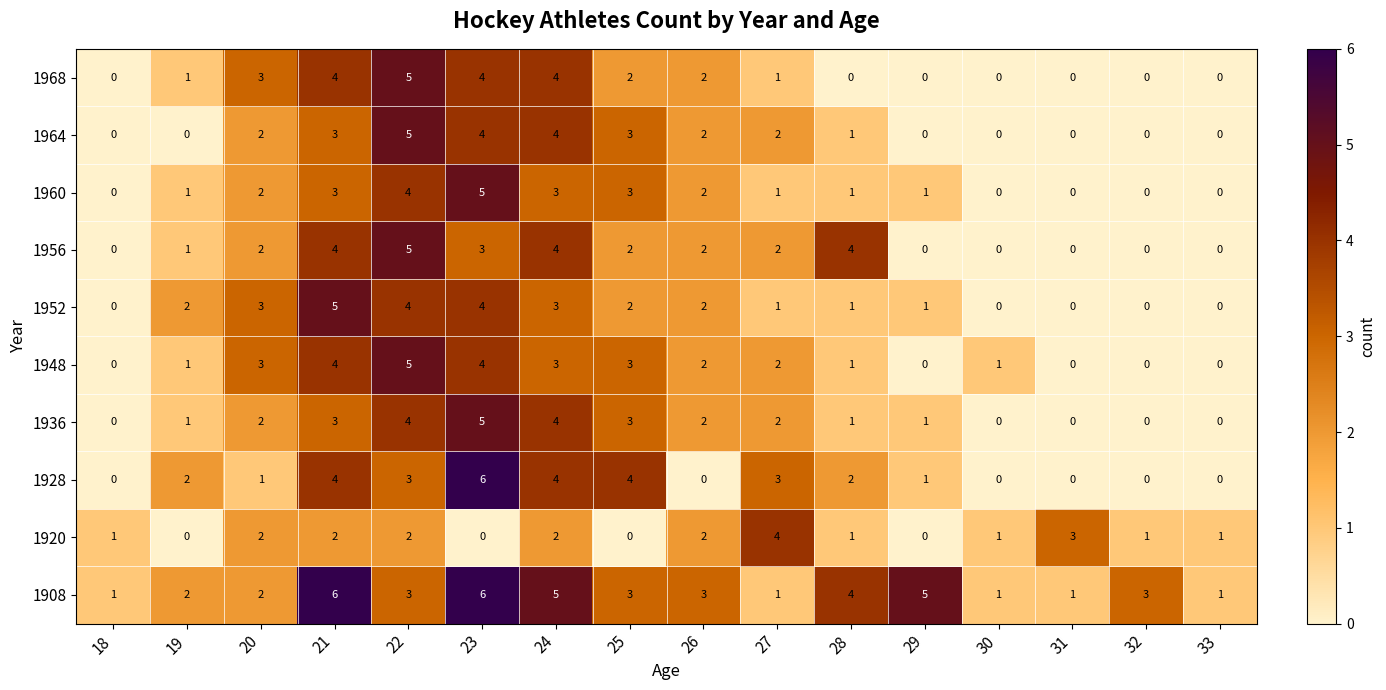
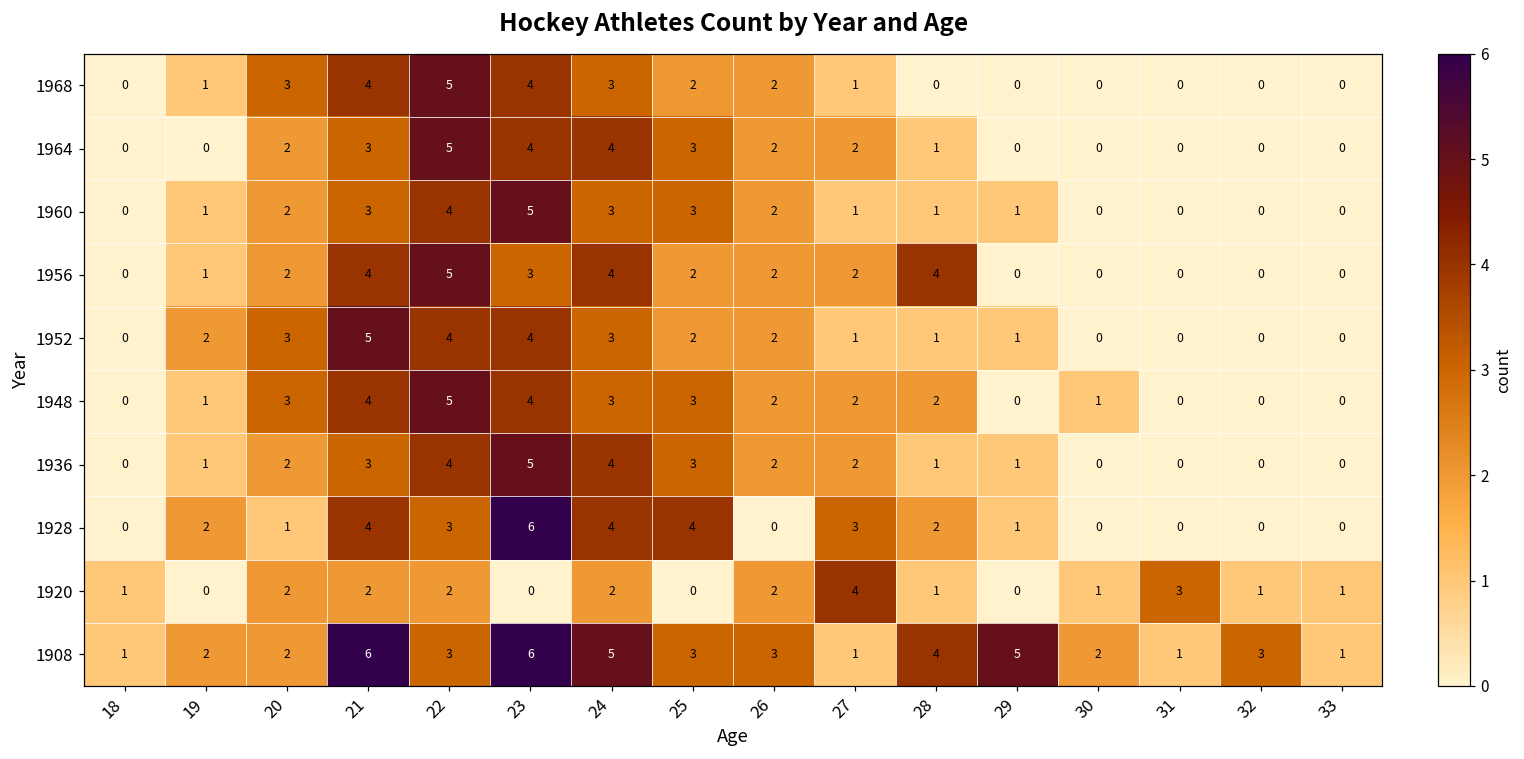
1968, 24: 4 -> 3
1948, 28: 1 -> 2
1908, 30: 1 -> 2
